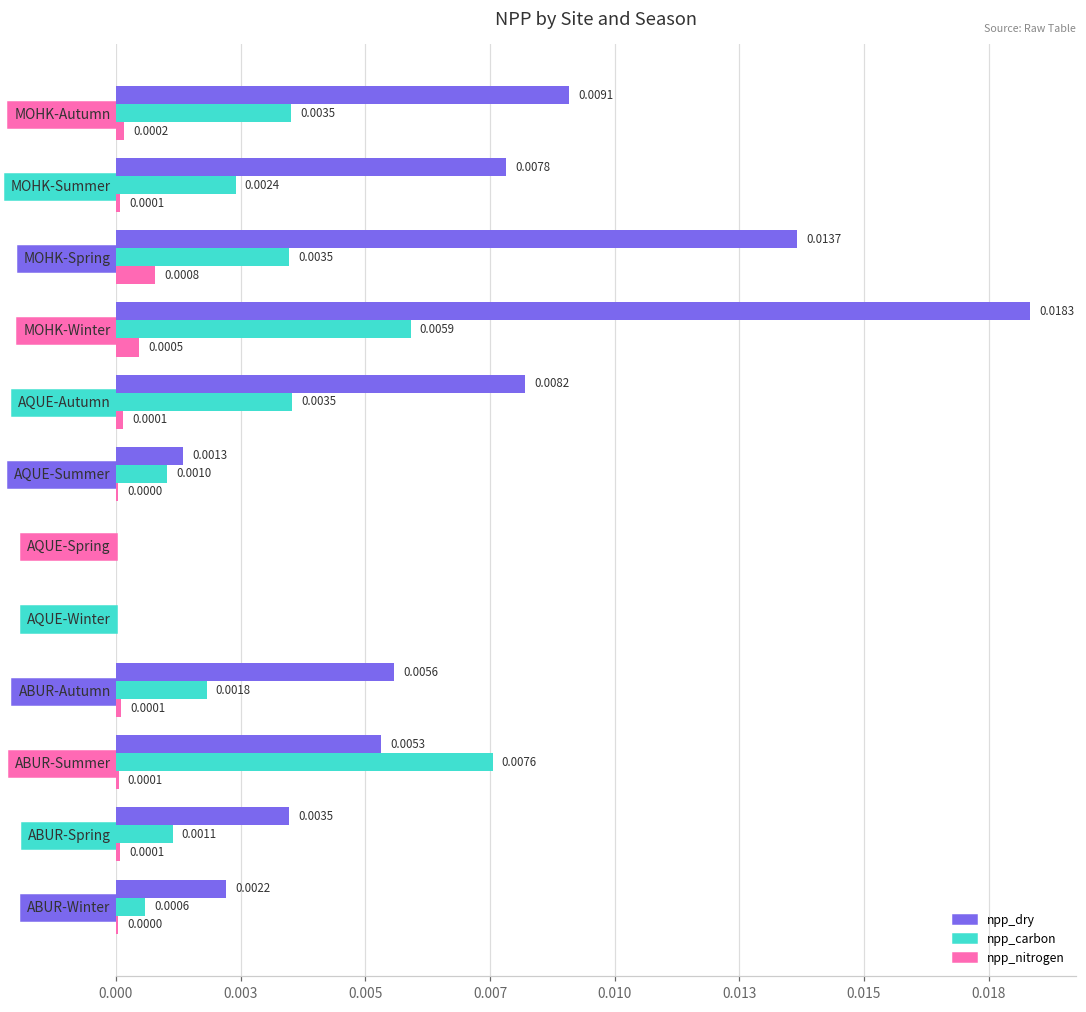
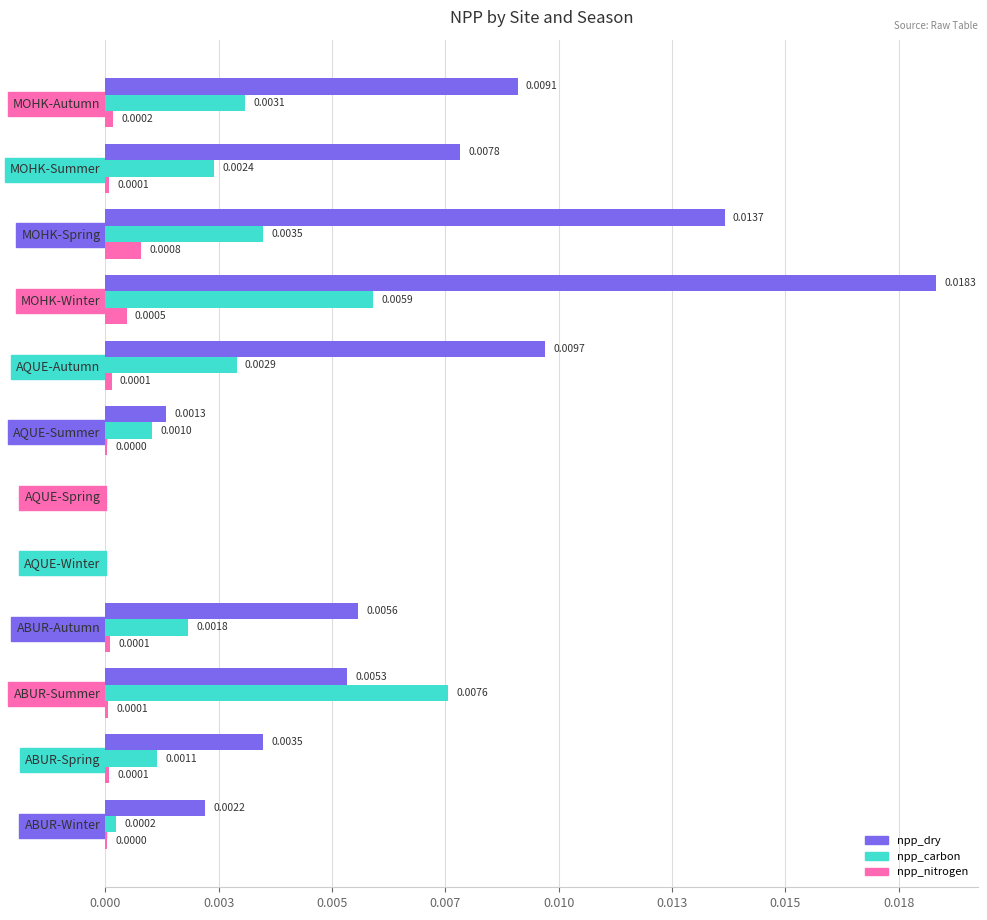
npp_carbon, MOHK-Autumn: 0.0035 -> 0.0031
npp_dry, AQUE-Autumn: 0.0082 -> 0.0097
npp_carbon, AQUE-Autumn: 0.0035 -> 0.0029
npp_carbon, ABUR-Winter: 0.0006 -> 0.0002
